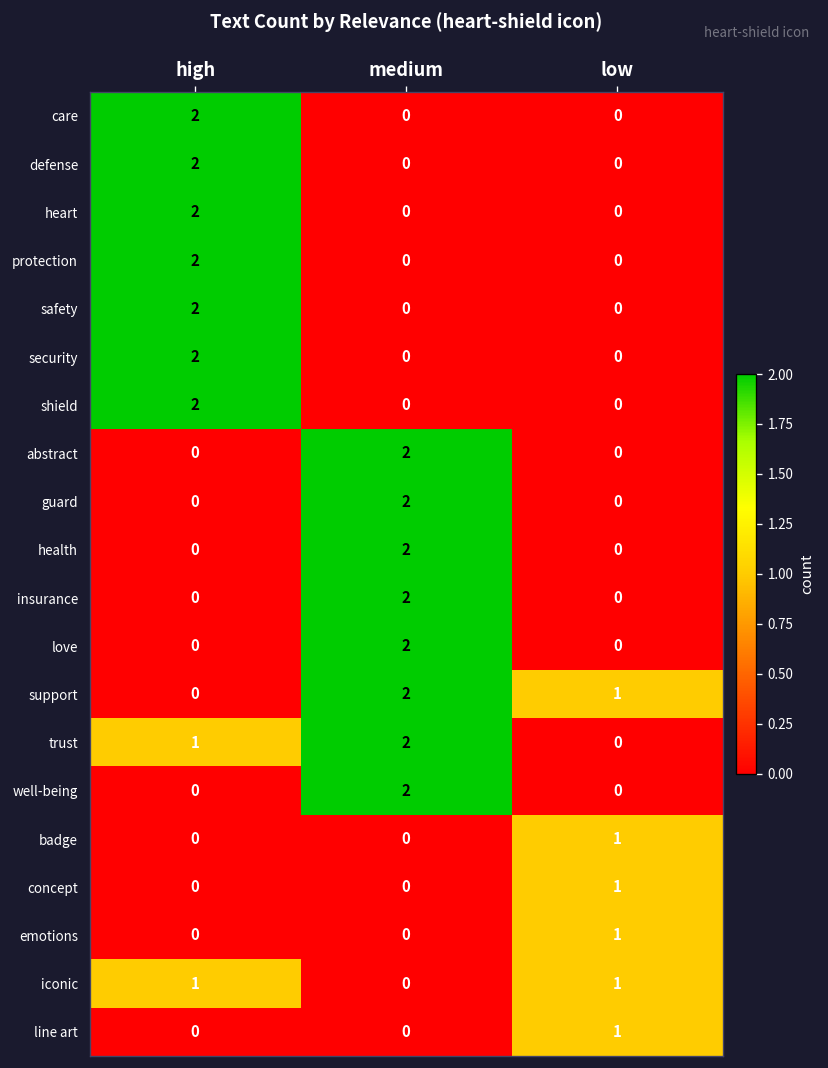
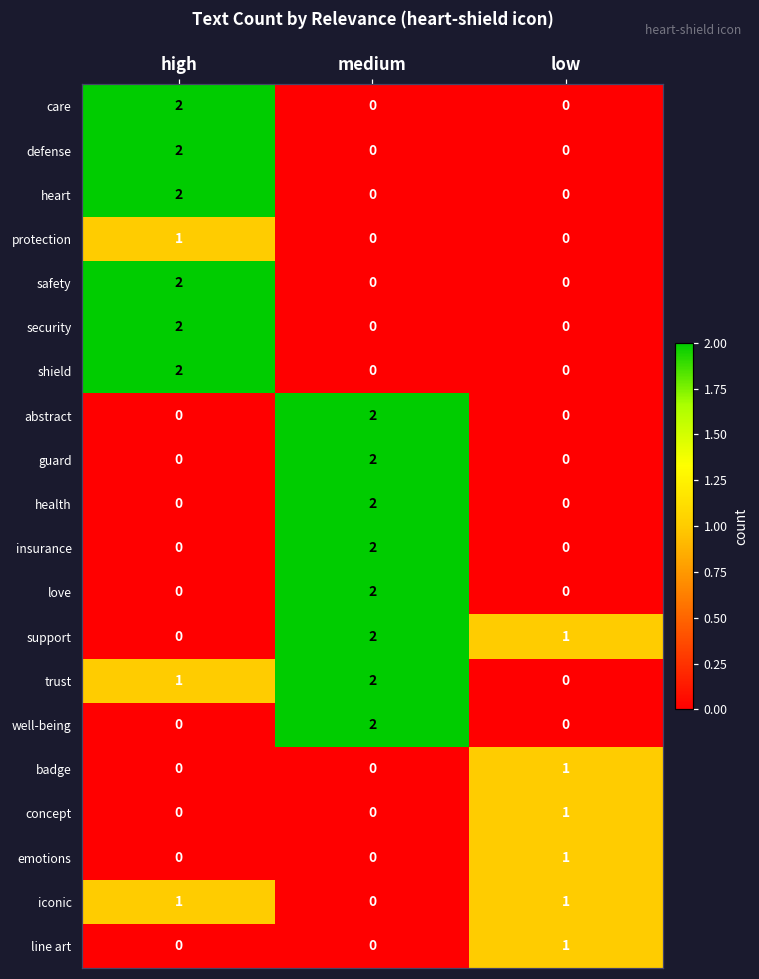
protection, high: 2 -> 1
